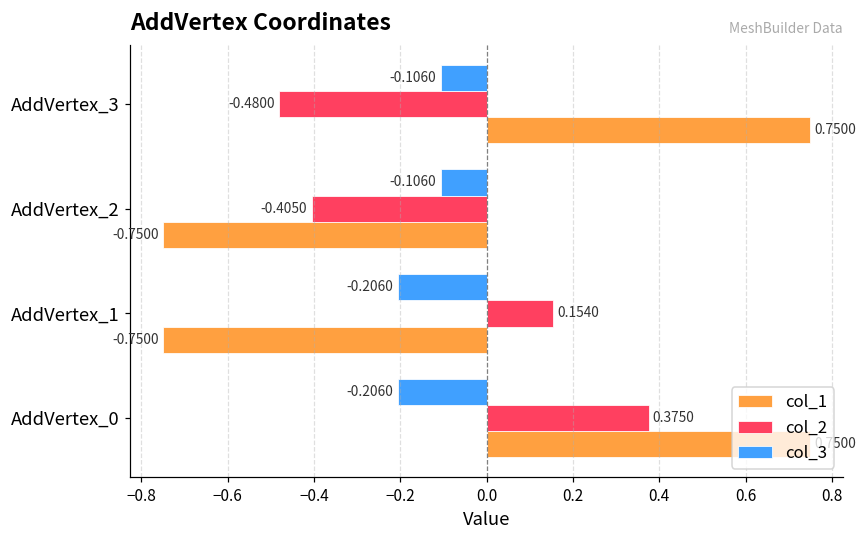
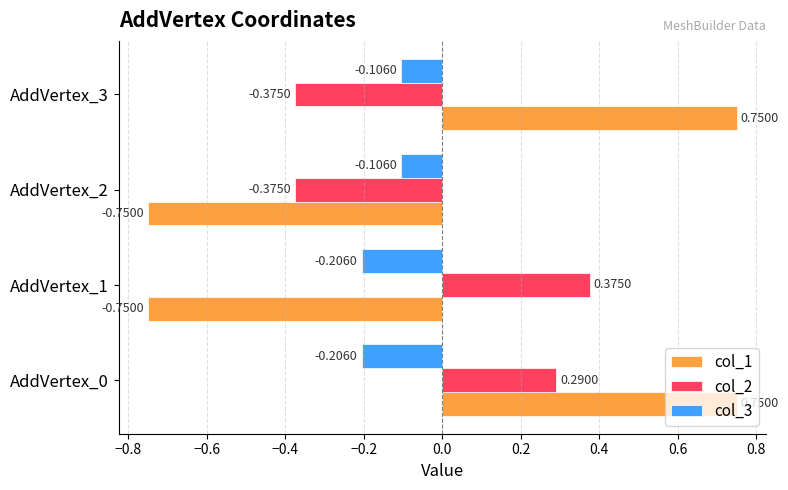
col_2, AddVertex_3: -0.4800 -> -0.3750
col_2, AddVertex_2: -0.4050 -> -0.3750
col_2, AddVertex_1: 0.1540 -> 0.3750
col_2, AddVertex_0: 0.3750 -> 0.2900
